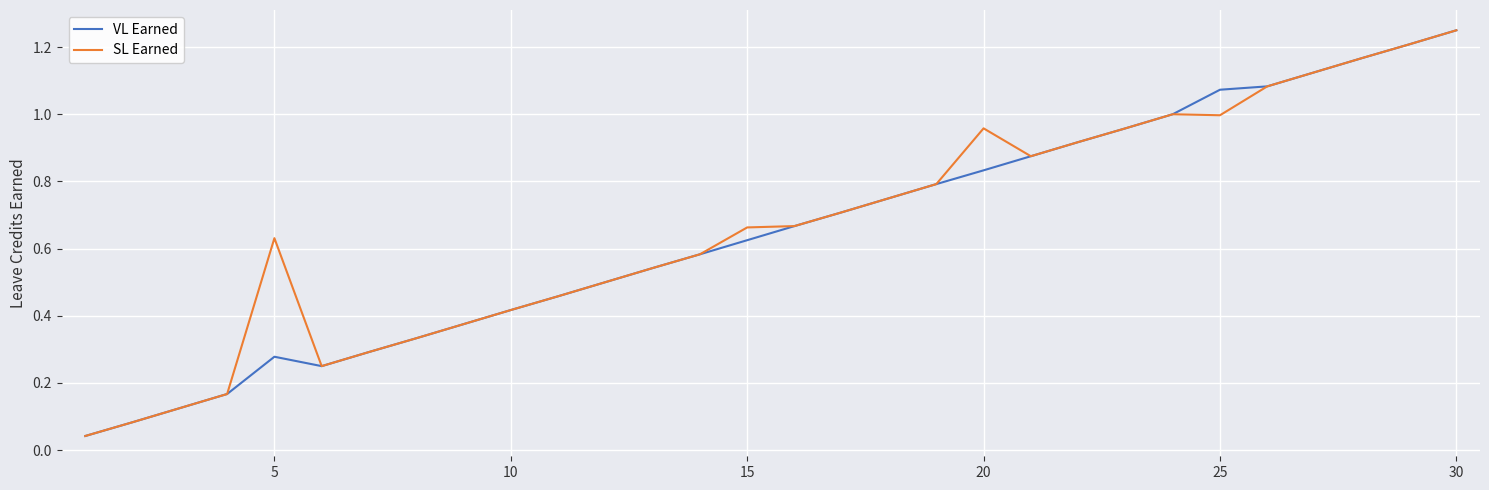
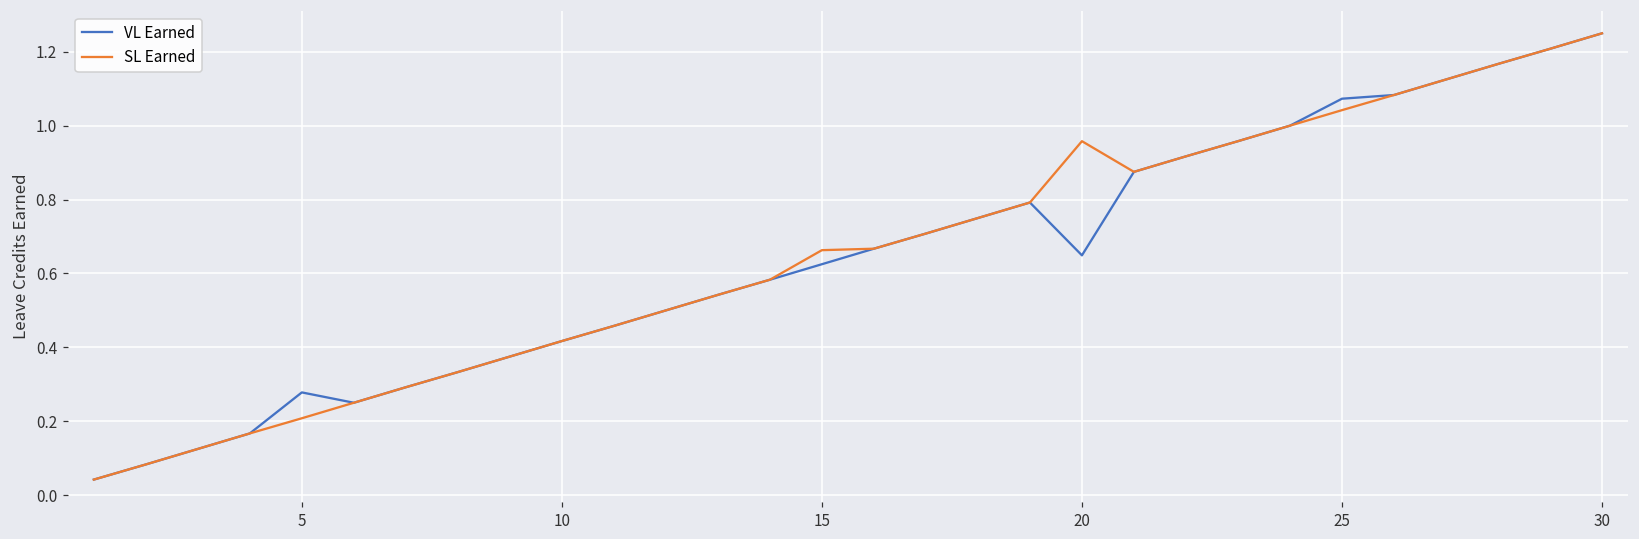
SL Earned, 5: 0.63 -> 0.21
VL Earned, 20: 0.83 -> 0.65
SL Earned, 25: 1.00 -> 1.04
